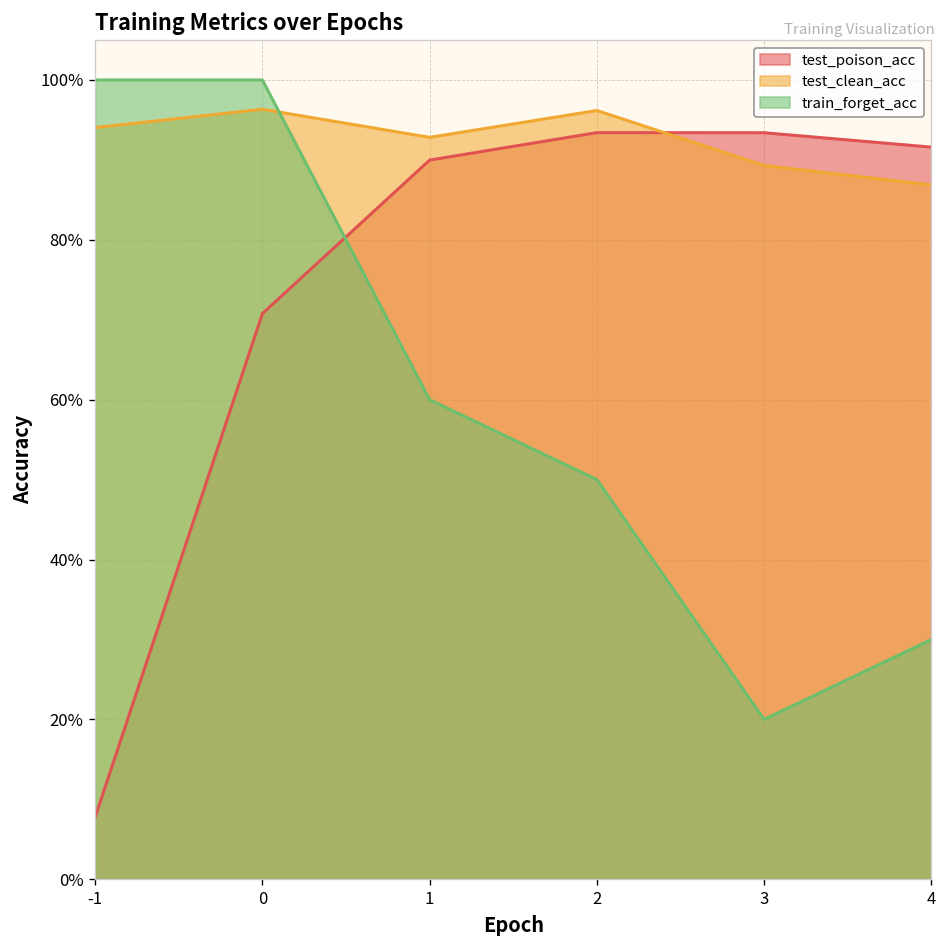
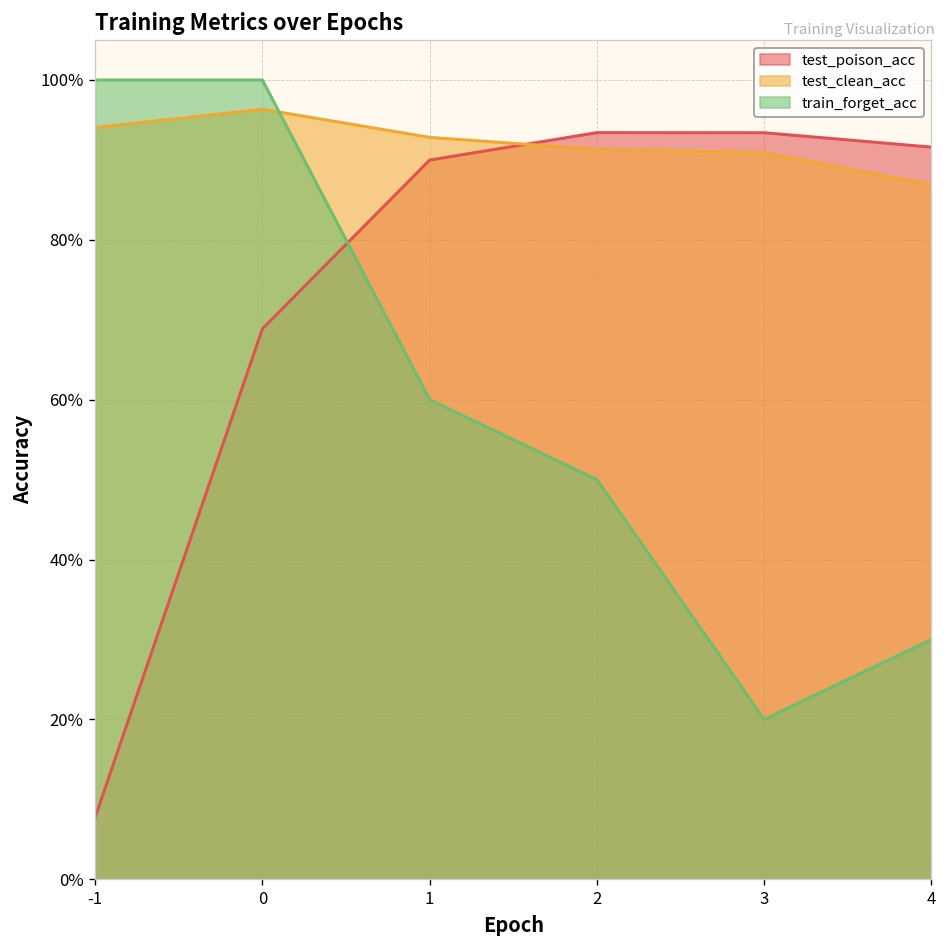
test_poison_acc, 0: 71% -> 69%
test_clean_acc, 2: 96% -> 91%
test_clean_acc, 3: 89% -> 91%
